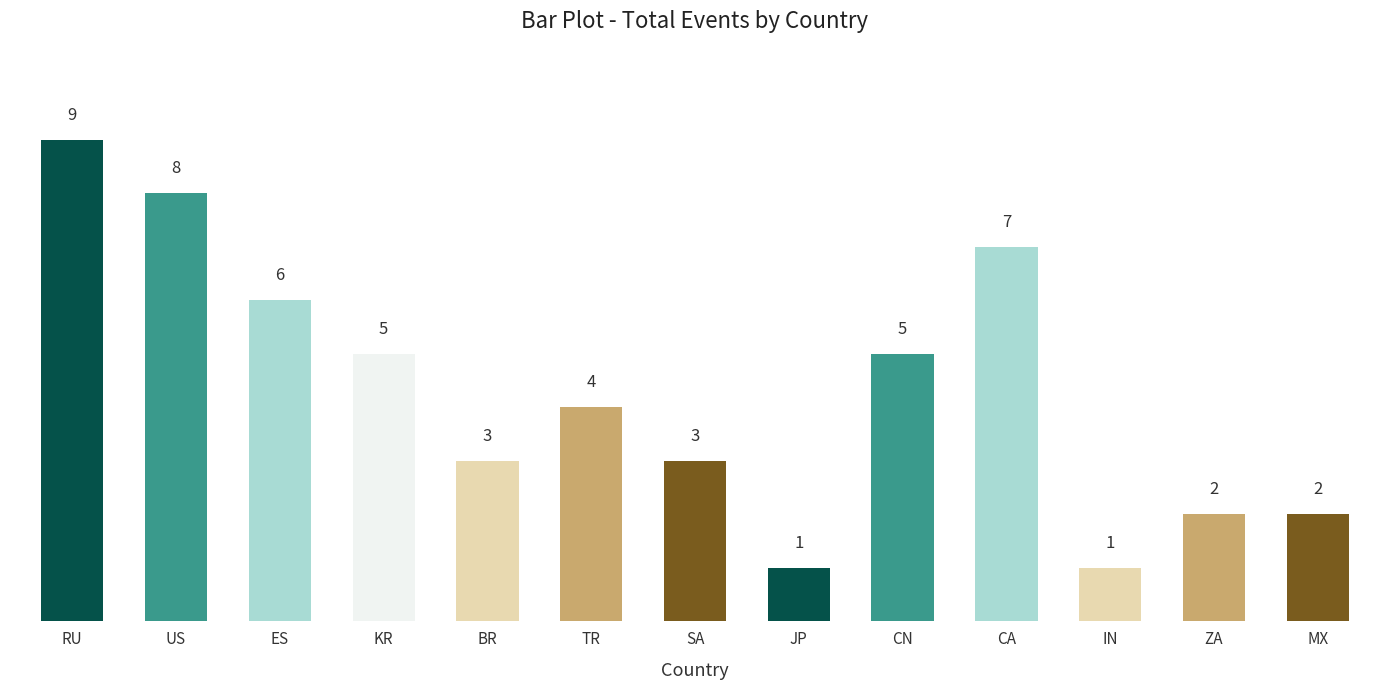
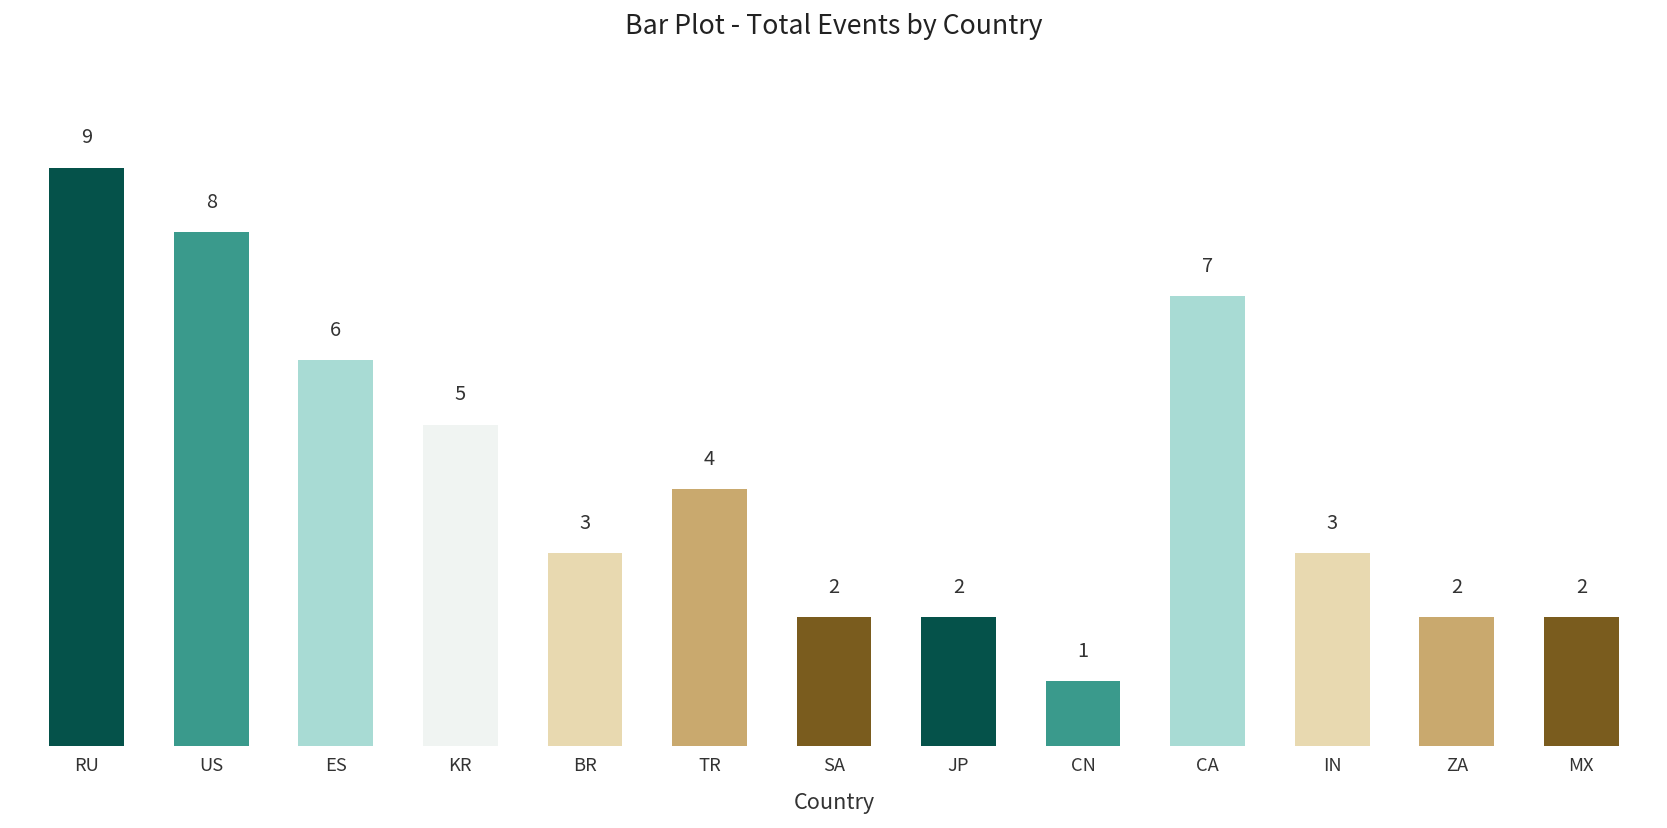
SA: 3 -> 2
JP: 1 -> 2
CN: 5 -> 1
IN: 1 -> 3
